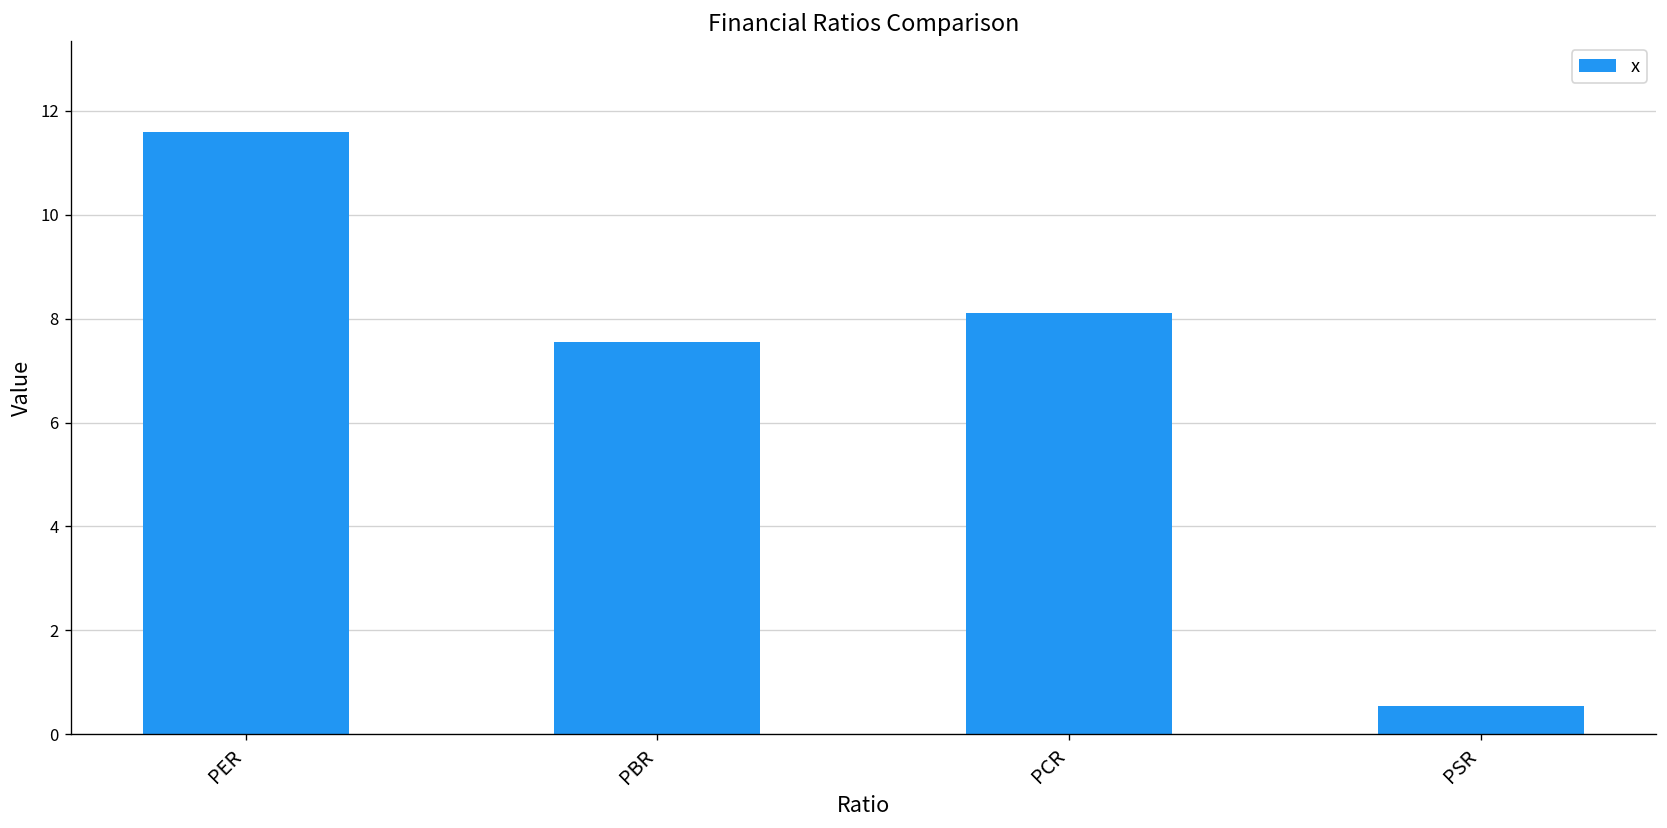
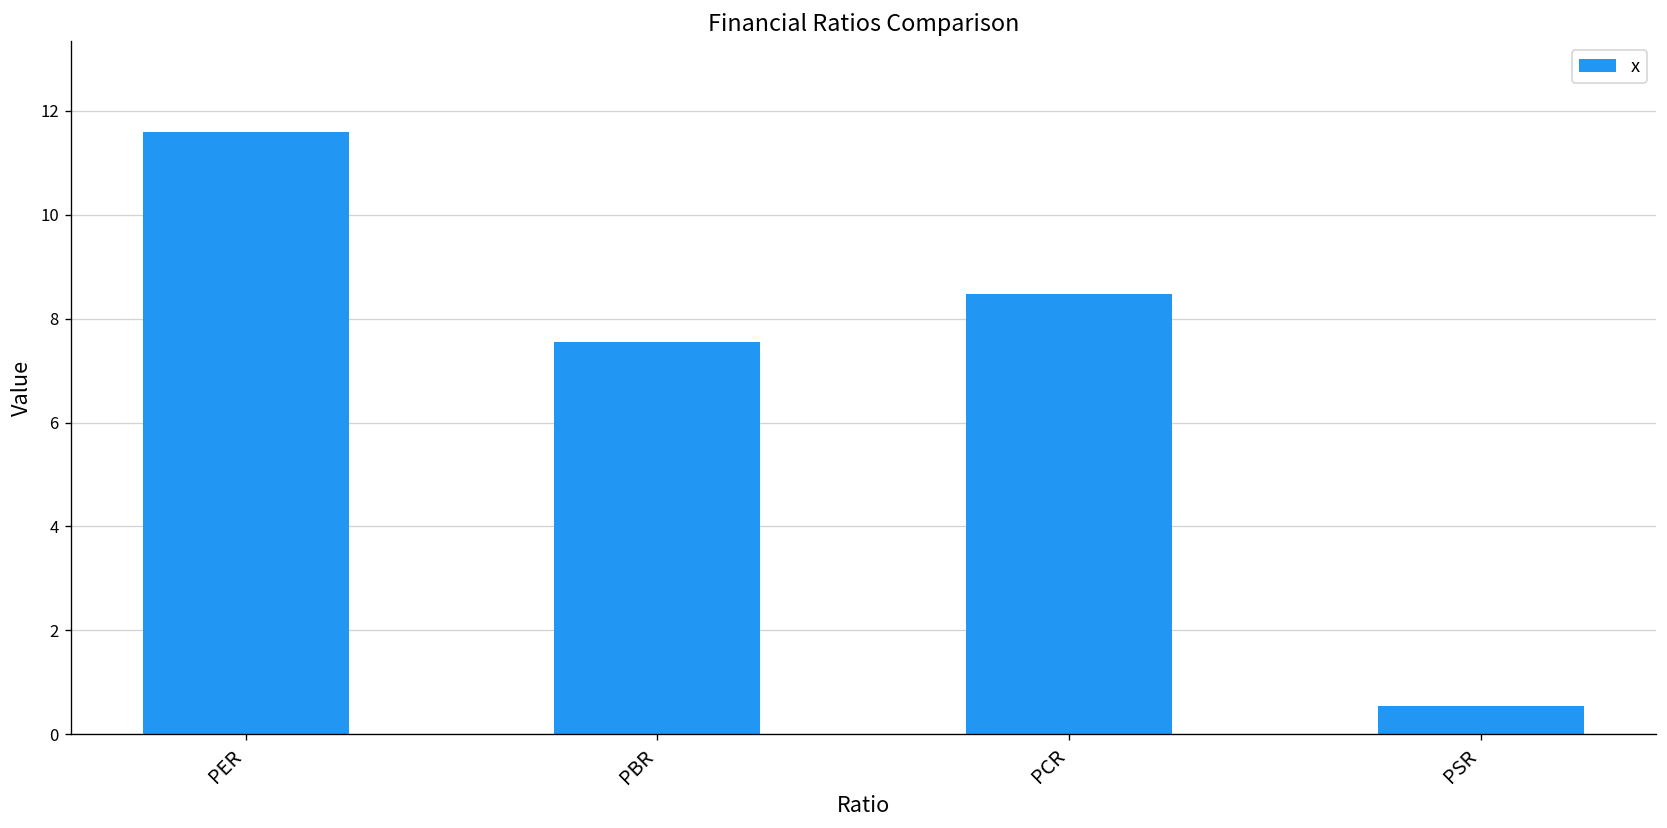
PCR: 8.1 -> 8.5
